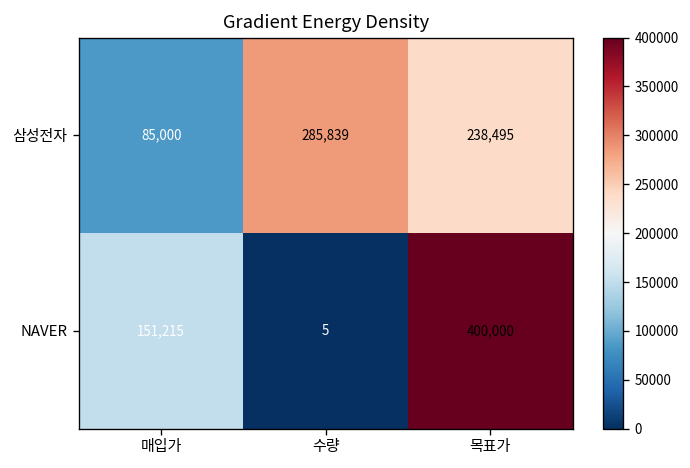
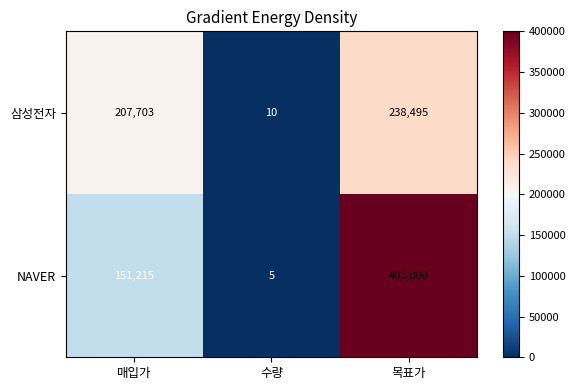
삼성전자, 매입가: 85,000 -> 207,703
삼성전자, 수량: 285,839 -> 10
